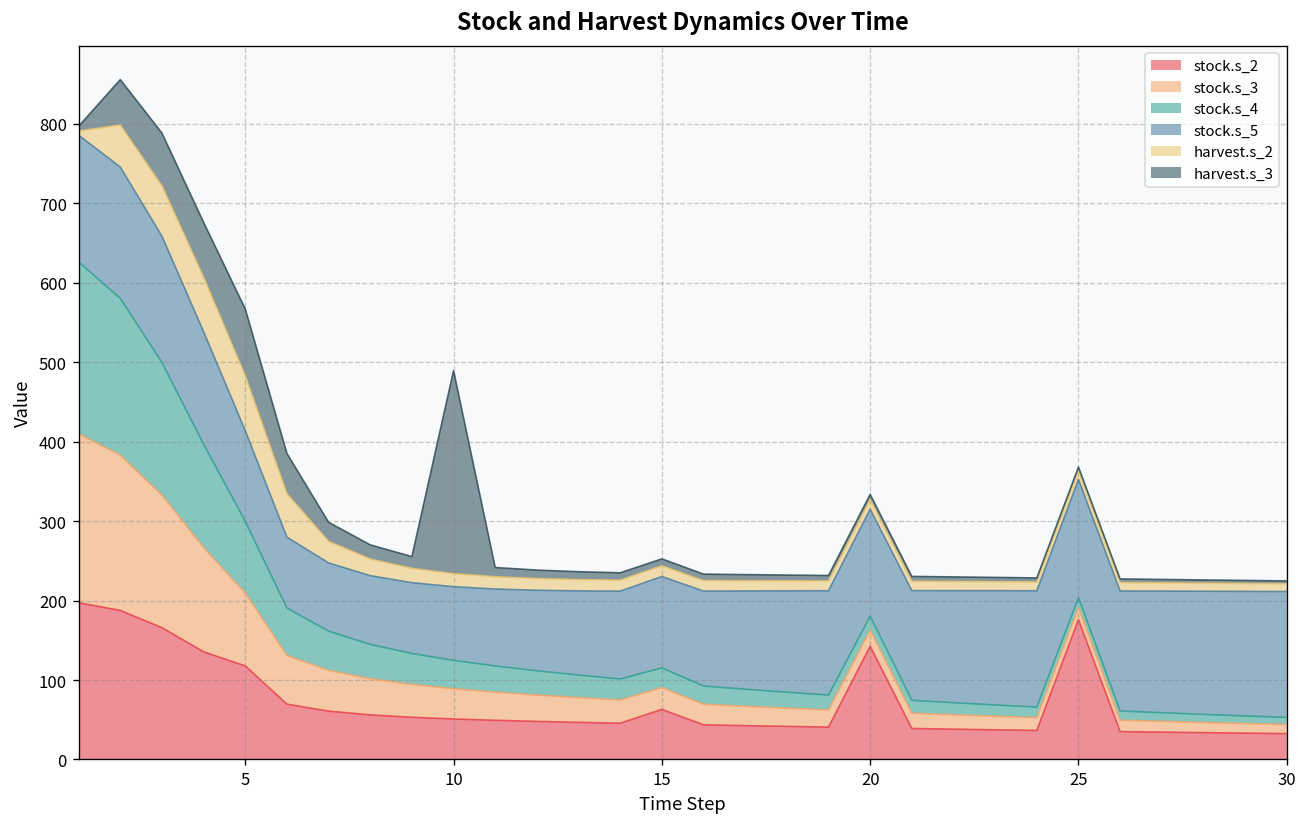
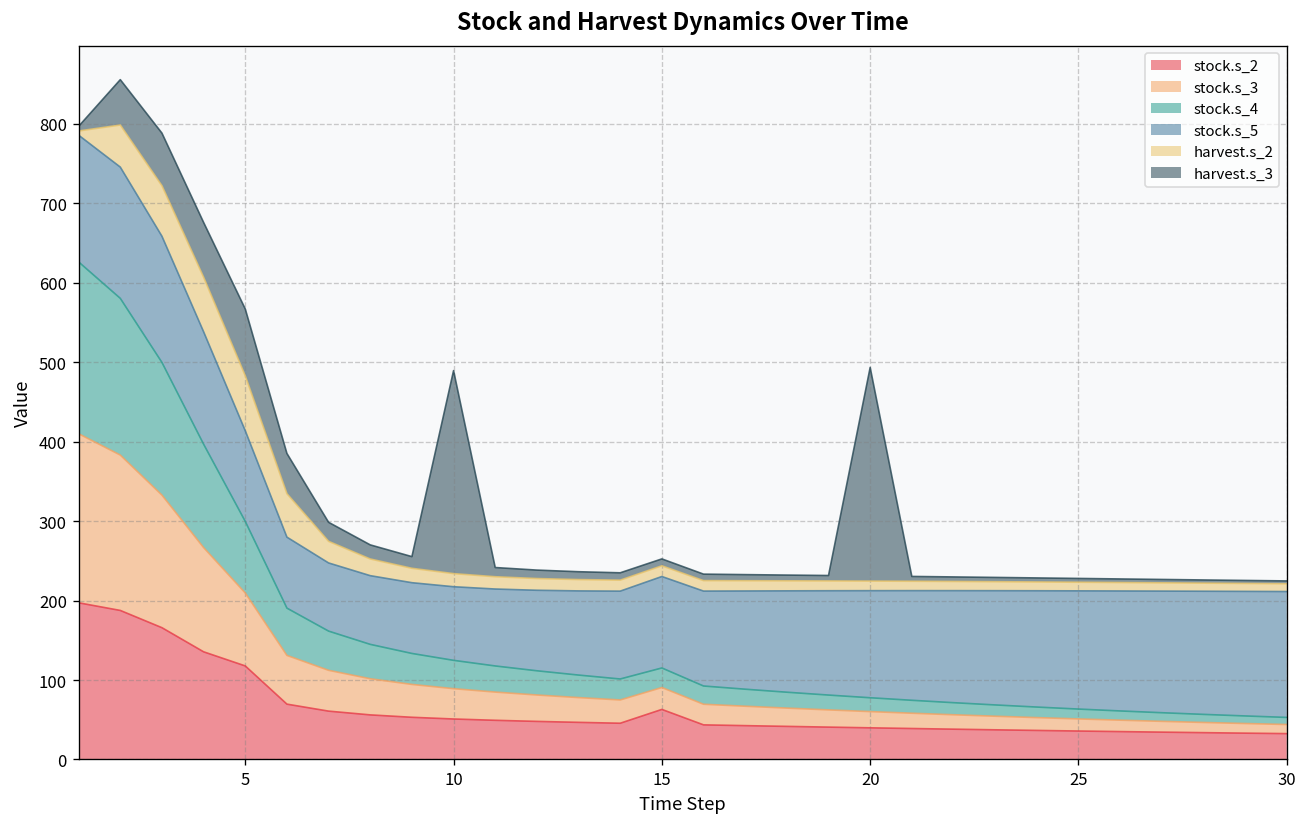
stock.s_2, 20: 140 -> 40
harvest.s_3, 20: 10 -> 270
stock.s_2, 25: 180 -> 40
